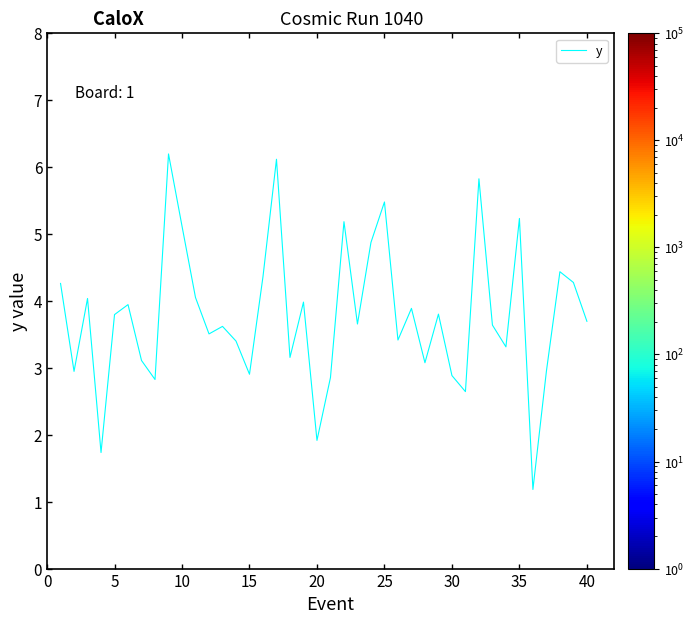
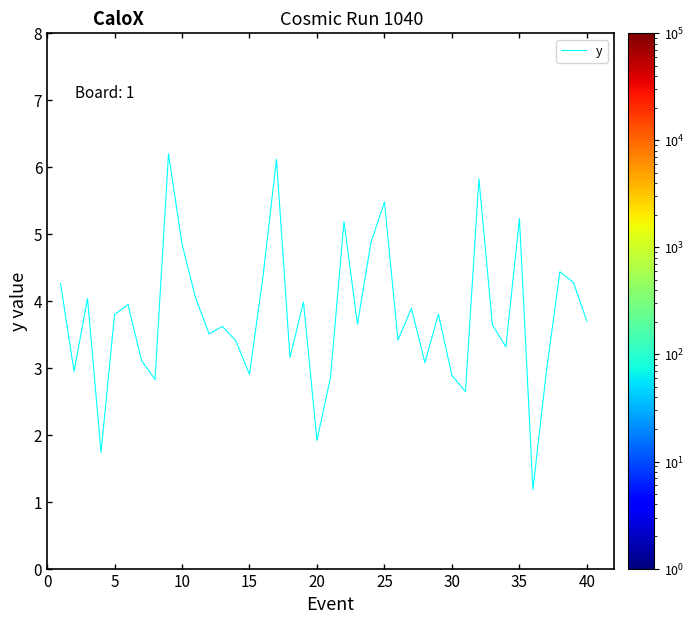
10: 5.1 -> 4.9
